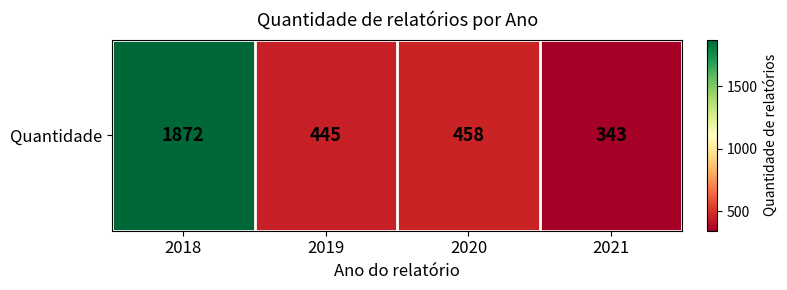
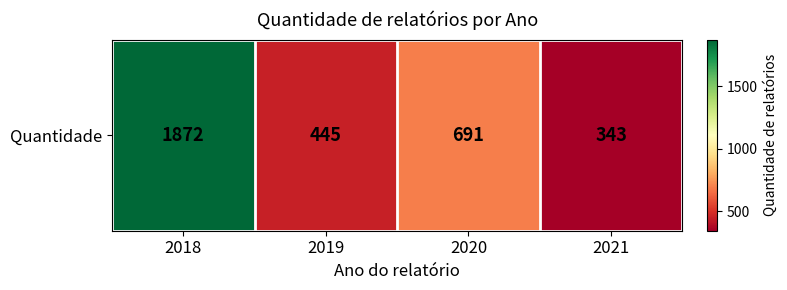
Quantidade, 2020: 458 -> 691
